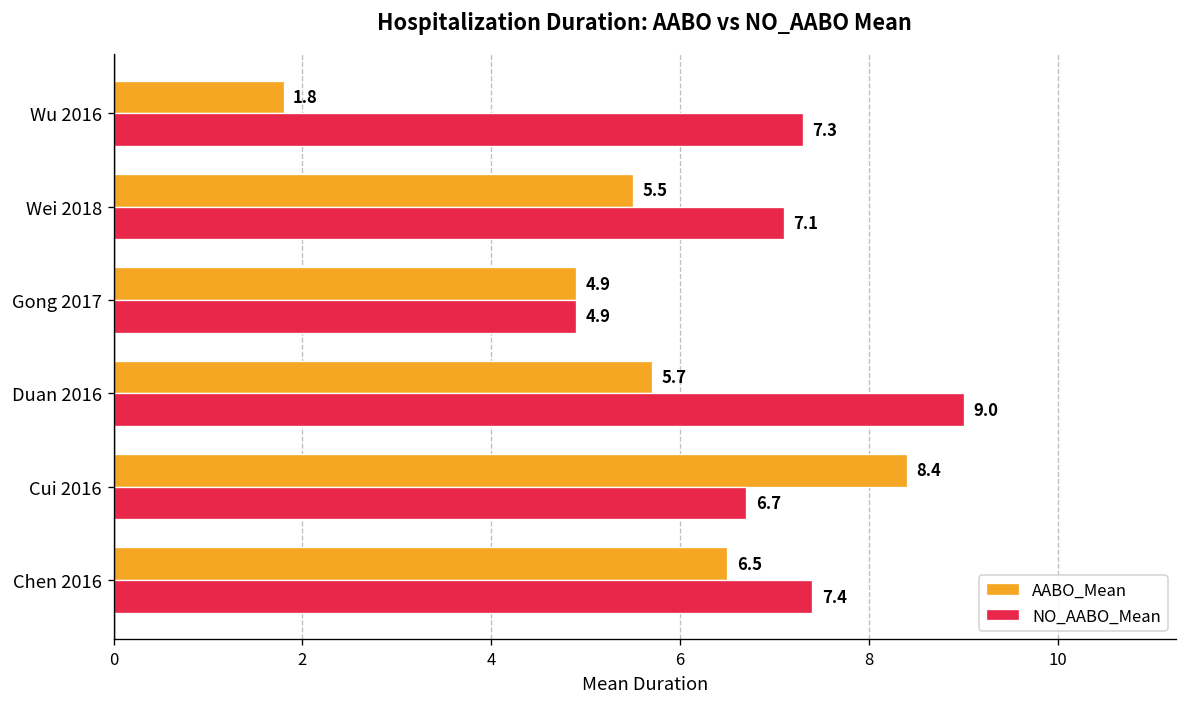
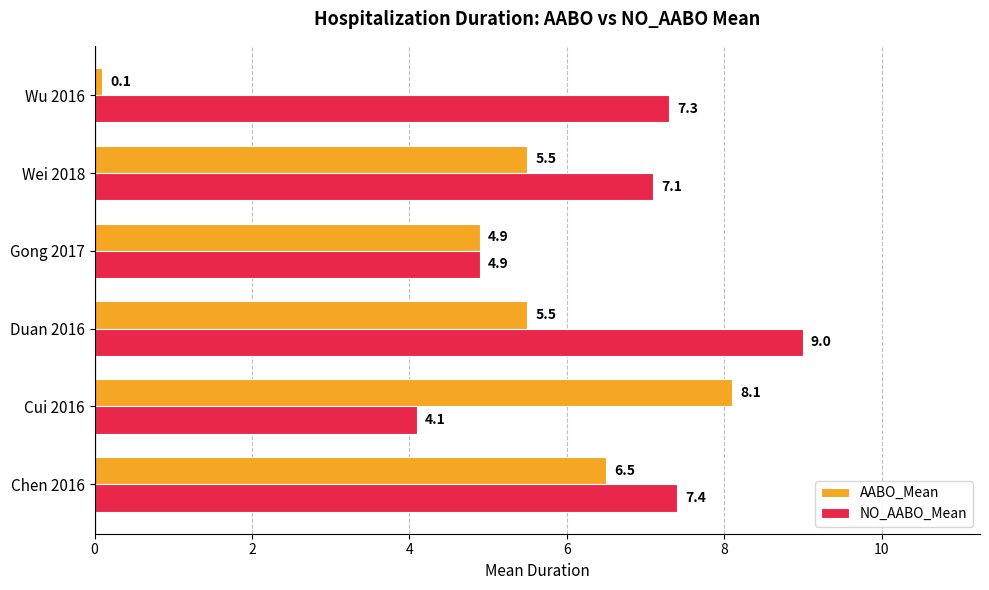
AABO_Mean, Wu 2016: 1.8 -> 0.1
AABO_Mean, Duan 2016: 5.7 -> 5.5
AABO_Mean, Cui 2016: 8.4 -> 8.1
NO_AABO_Mean, Cui 2016: 6.7 -> 4.1
